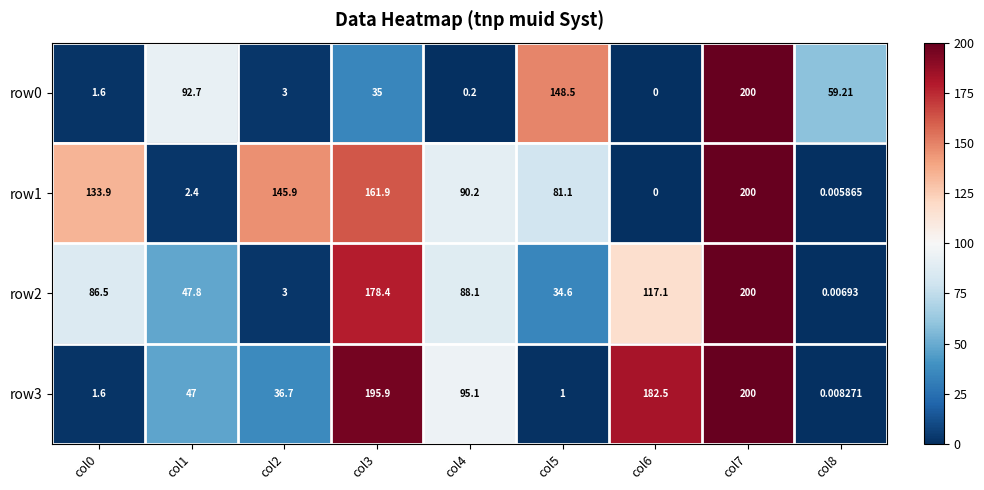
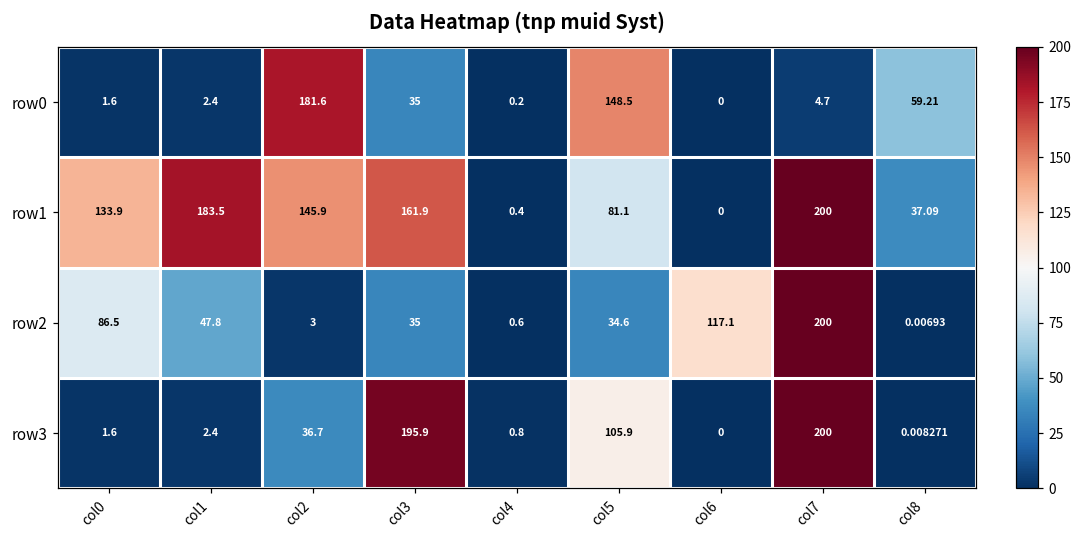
row0, col1: 92.7 -> 2.4
row0, col2: 3 -> 181.6
row0, col7: 200 -> 4.7
row1, col1: 2.4 -> 183.5
row1, col4: 90.2 -> 0.4
row1, col8: 0.005865 -> 37.09
row2, col3: 178.4 -> 35
row2, col4: 88.1 -> 0.6
row3, col1: 47 -> 2.4
row3, col4: 95.1 -> 0.8
row3, col5: 1 -> 105.9
row3, col6: 182.5 -> 0
